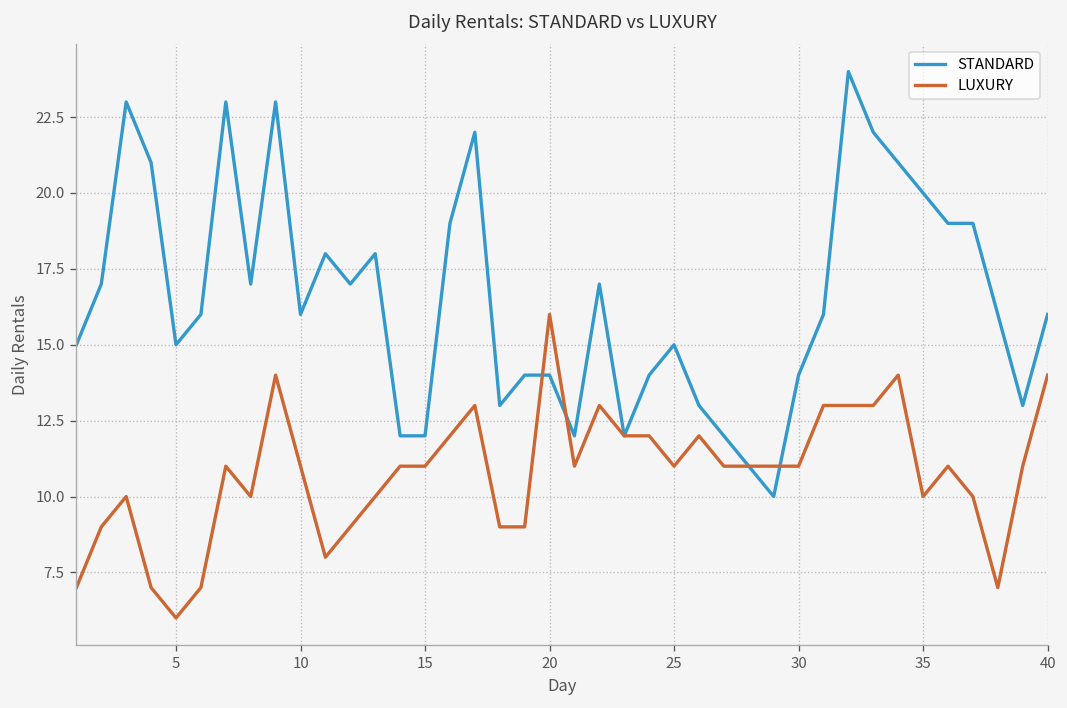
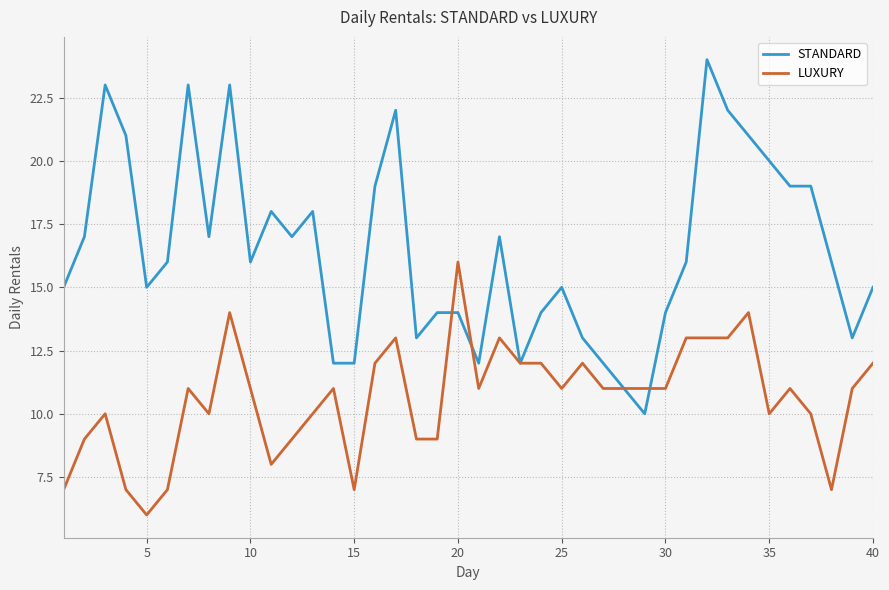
LUXURY, 15: 11 -> 7
STANDARD, 40: 16 -> 15
LUXURY, 40: 14 -> 12
